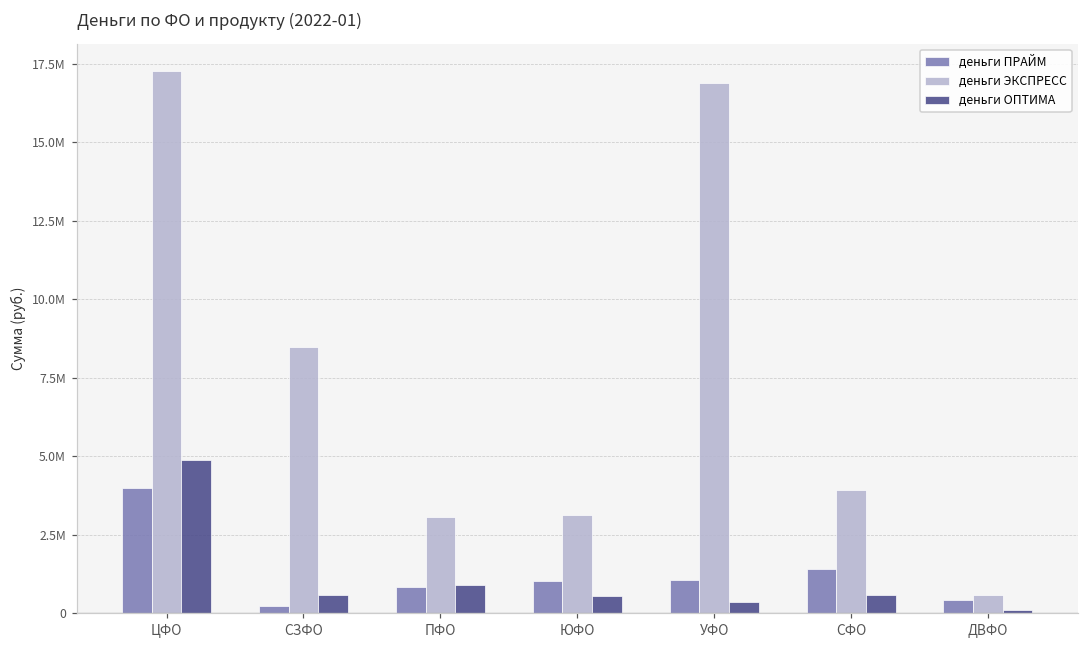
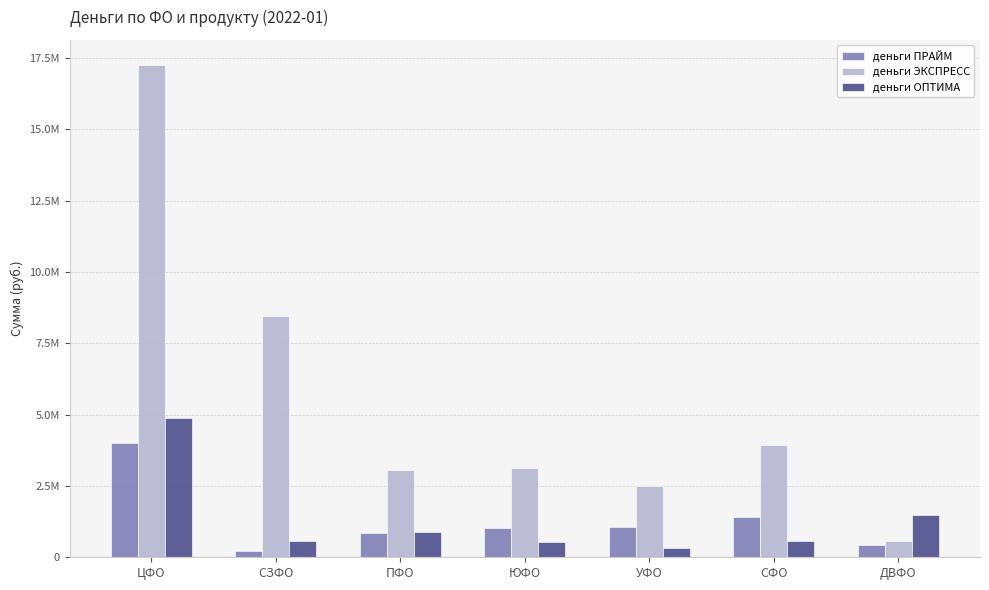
деньги ЭКСПРЕСС, УФО: 16900000 -> 2500000
деньги ОПТИМА, ДВФО: 100000 -> 1500000
